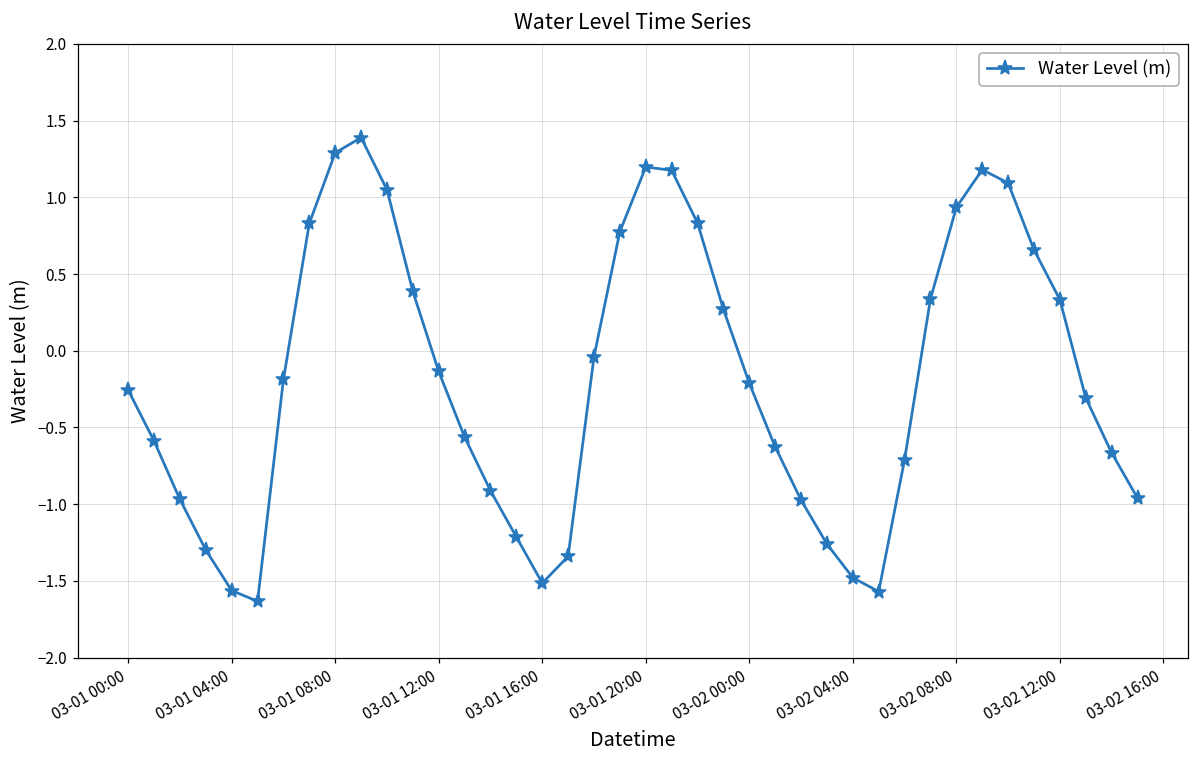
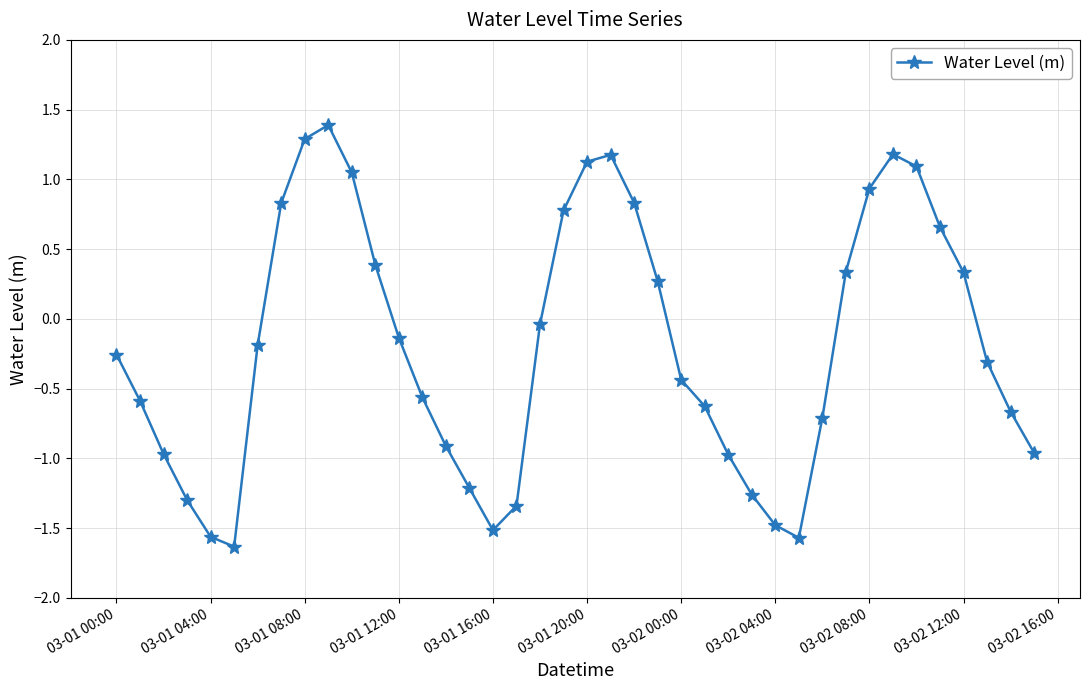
03-01 20:00: 1.20 -> 1.13
03-02 00:00: -0.21 -> -0.44
